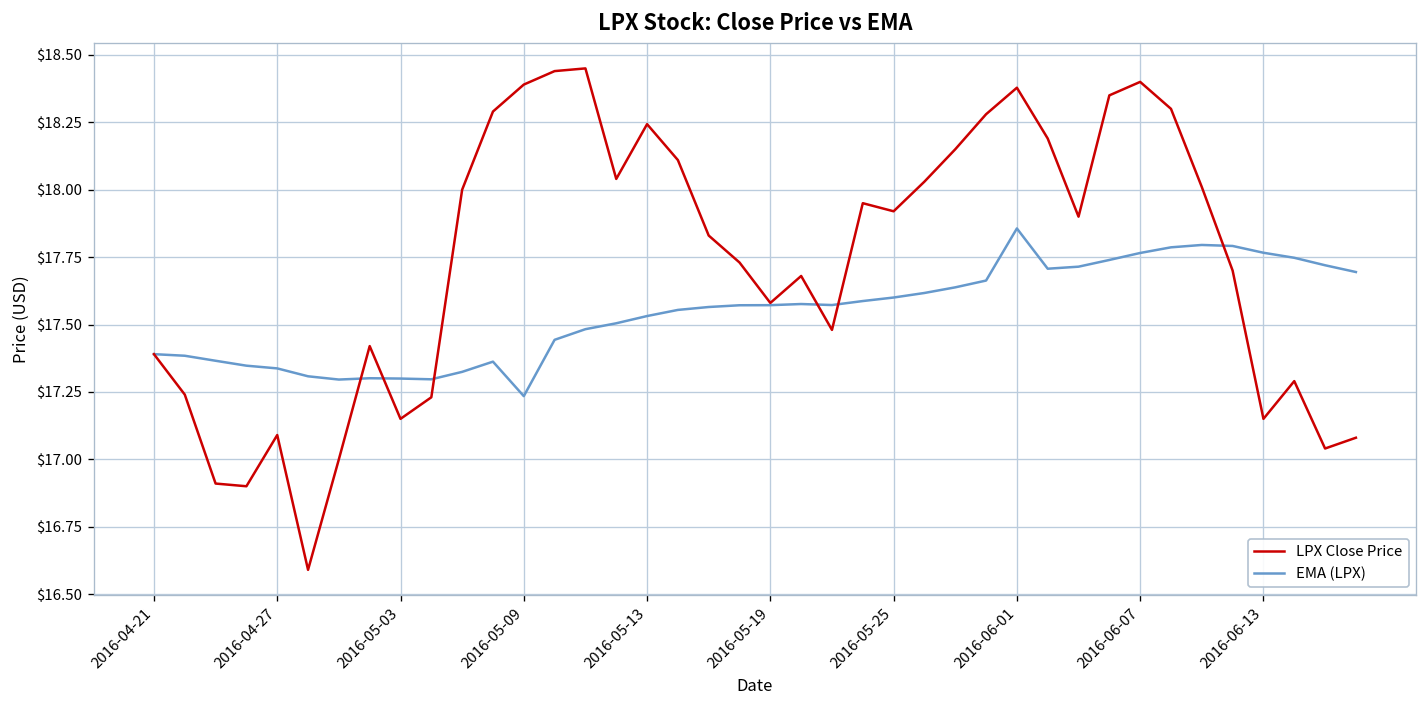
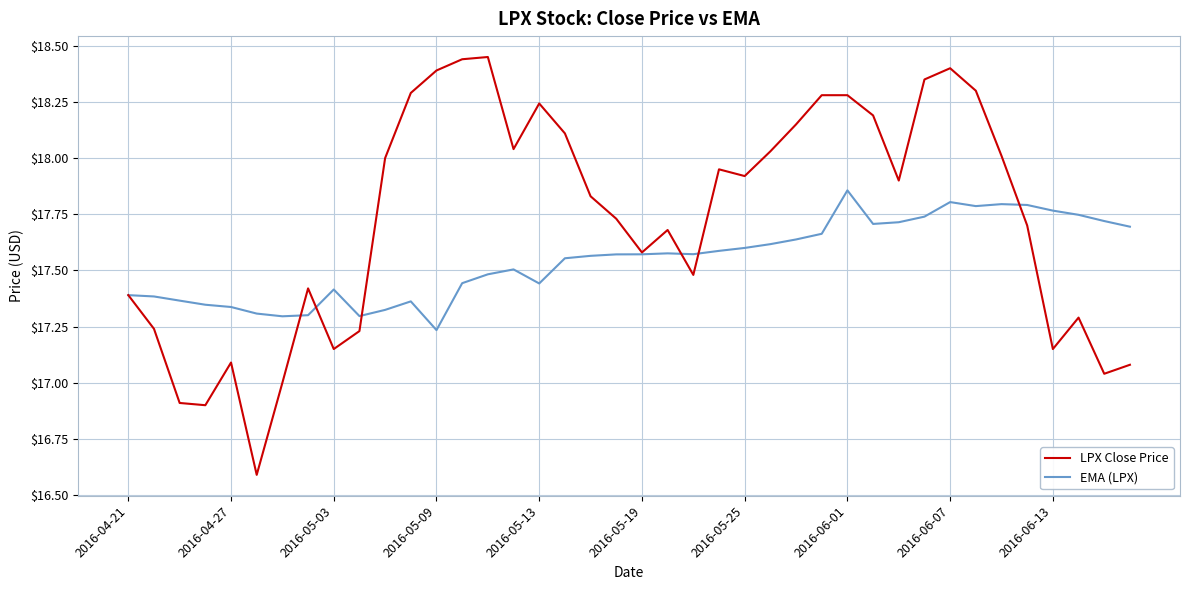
EMA (LPX), 2016-05-03: $17.30 -> $17.42
EMA (LPX), 2016-05-13: $17.53 -> $17.44
LPX Close Price, 2016-06-01: $18.38 -> $18.28
EMA (LPX), 2016-06-07: $17.77 -> $17.80
